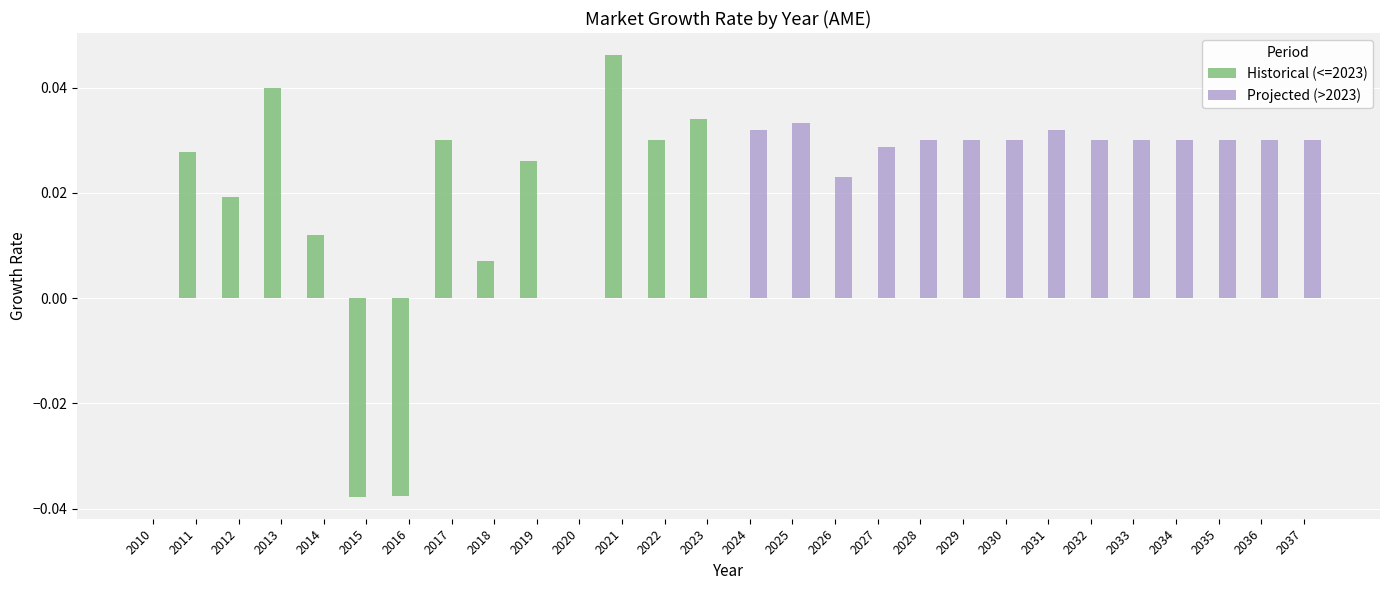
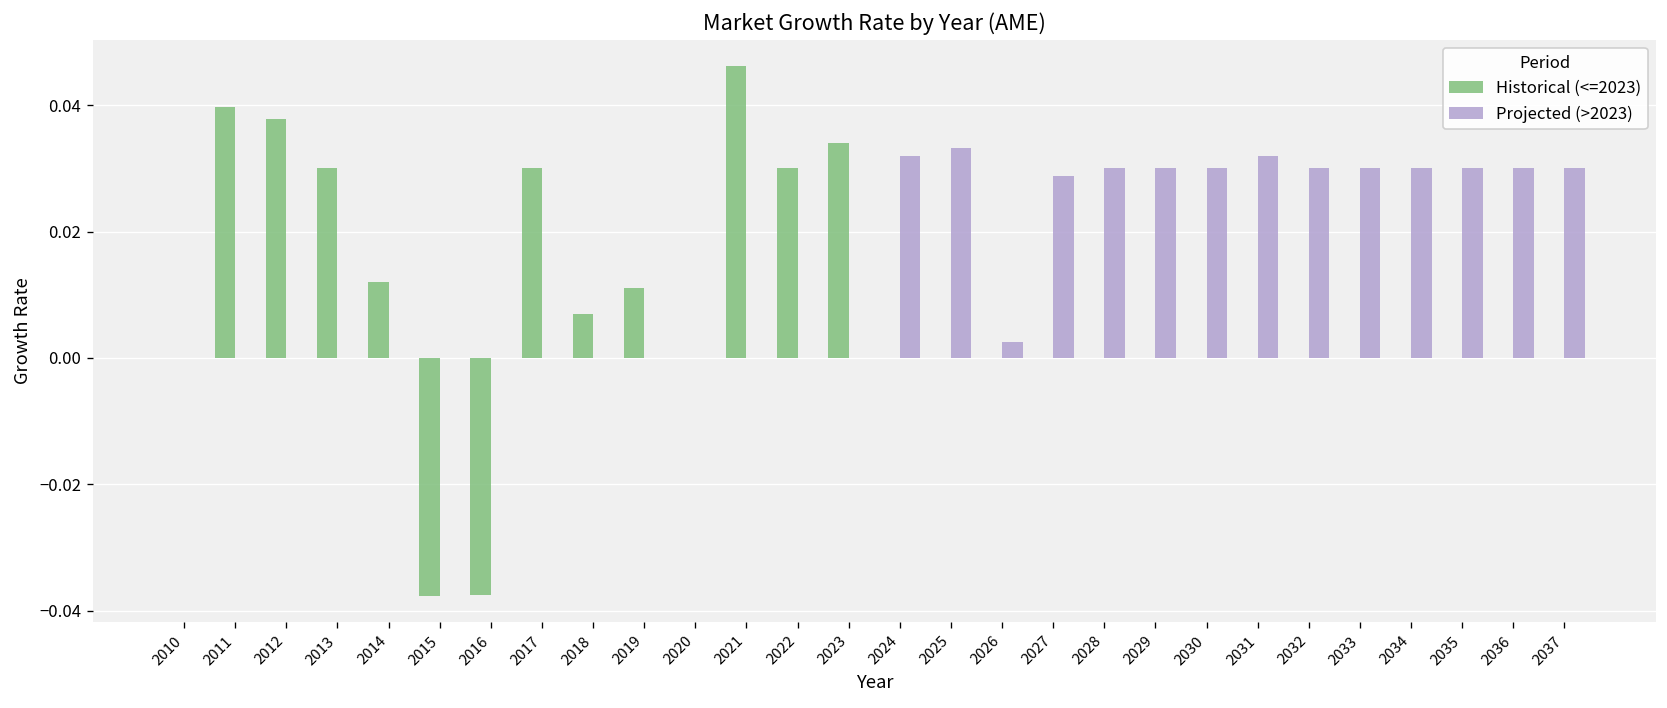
Historical (<=2023), 2011: 0.028 -> 0.040
Historical (<=2023), 2012: 0.019 -> 0.038
Historical (<=2023), 2013: 0.04 -> 0.03
Historical (<=2023), 2019: 0.026 -> 0.011
Projected (>2023), 2026: 0.023 -> 0.002
